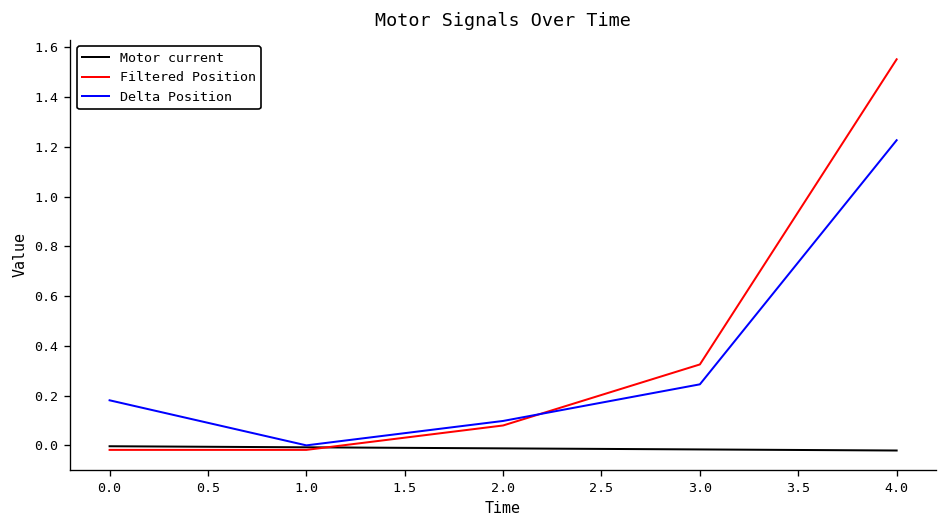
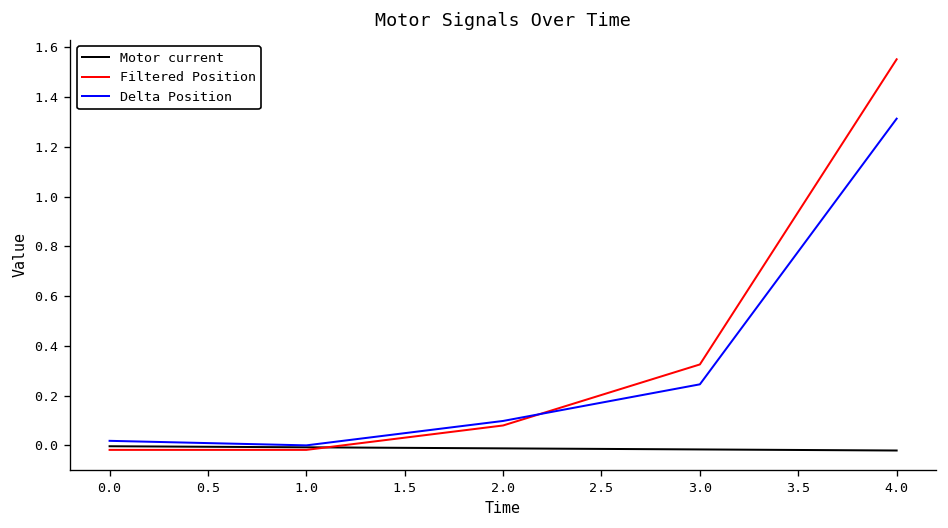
Delta Position, 0.0: 0.18 -> 0.02
Delta Position, 4.0: 1.23 -> 1.31
